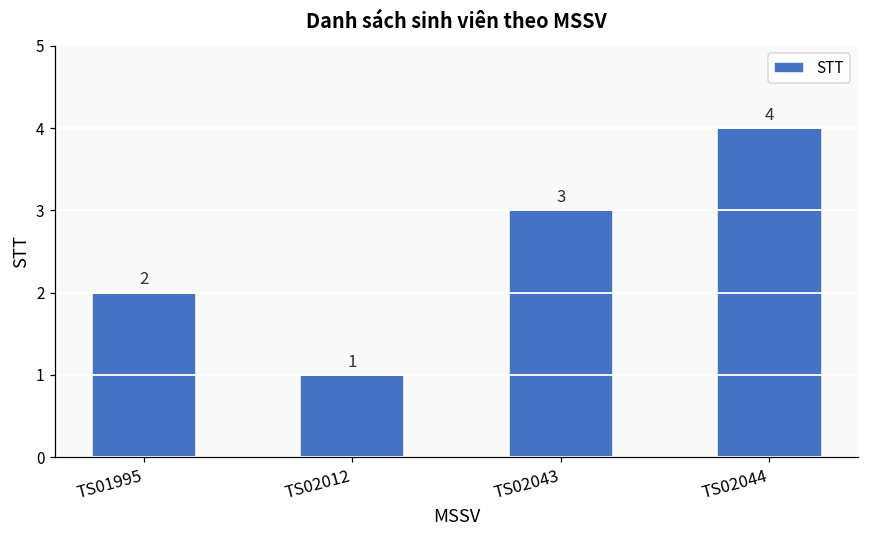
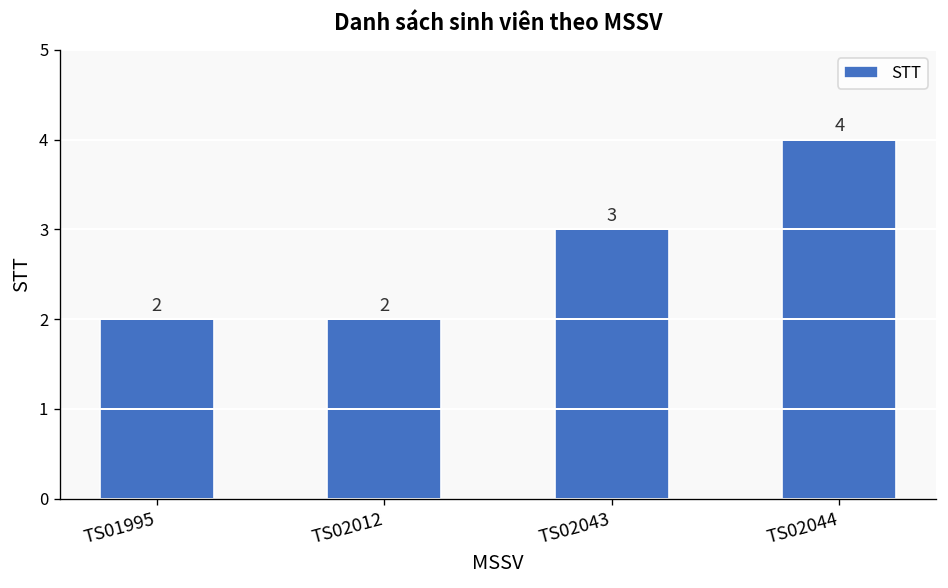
TS02012: 1 -> 2
